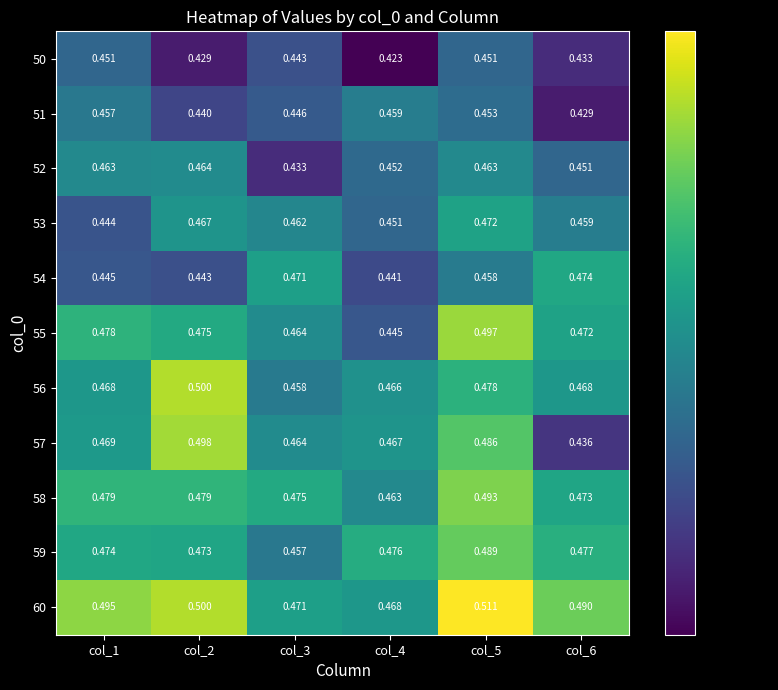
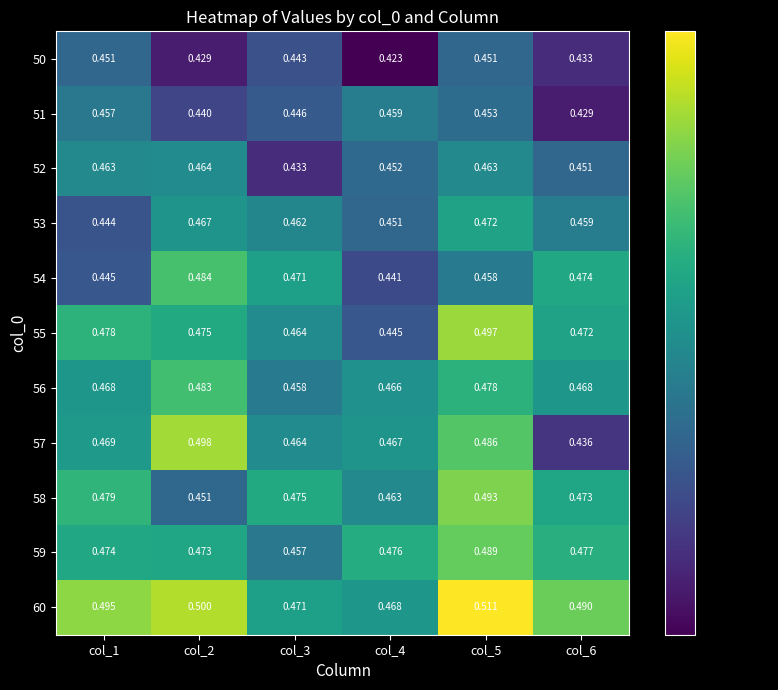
54, col_2: 0.443 -> 0.484
56, col_2: 0.500 -> 0.483
58, col_2: 0.479 -> 0.451
